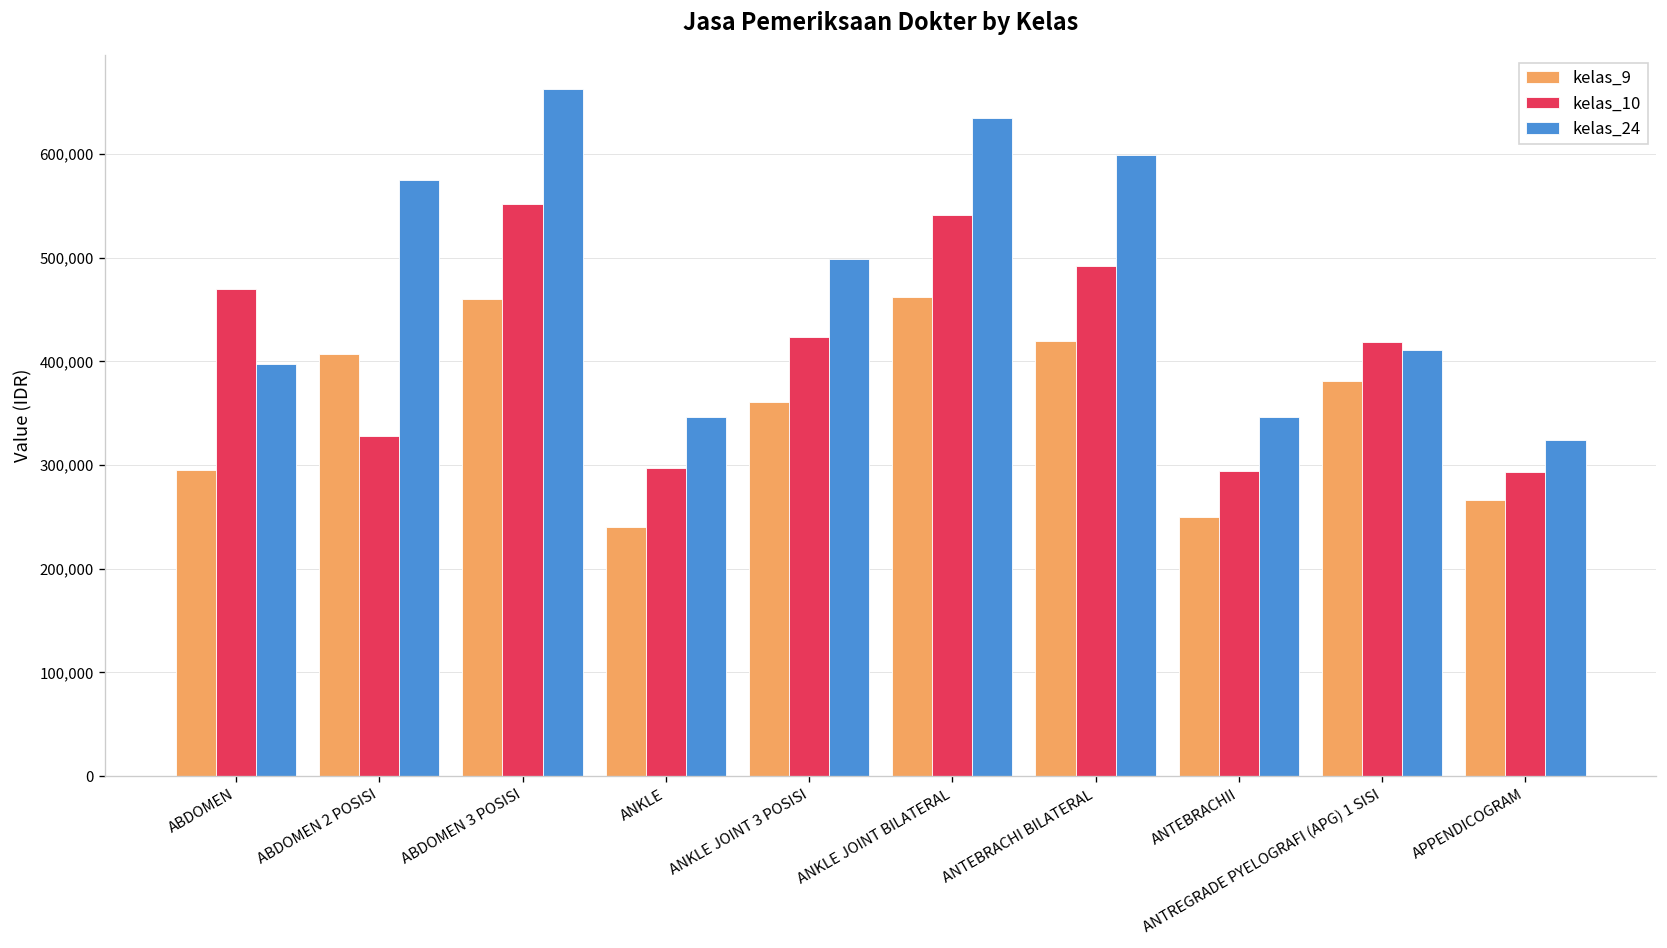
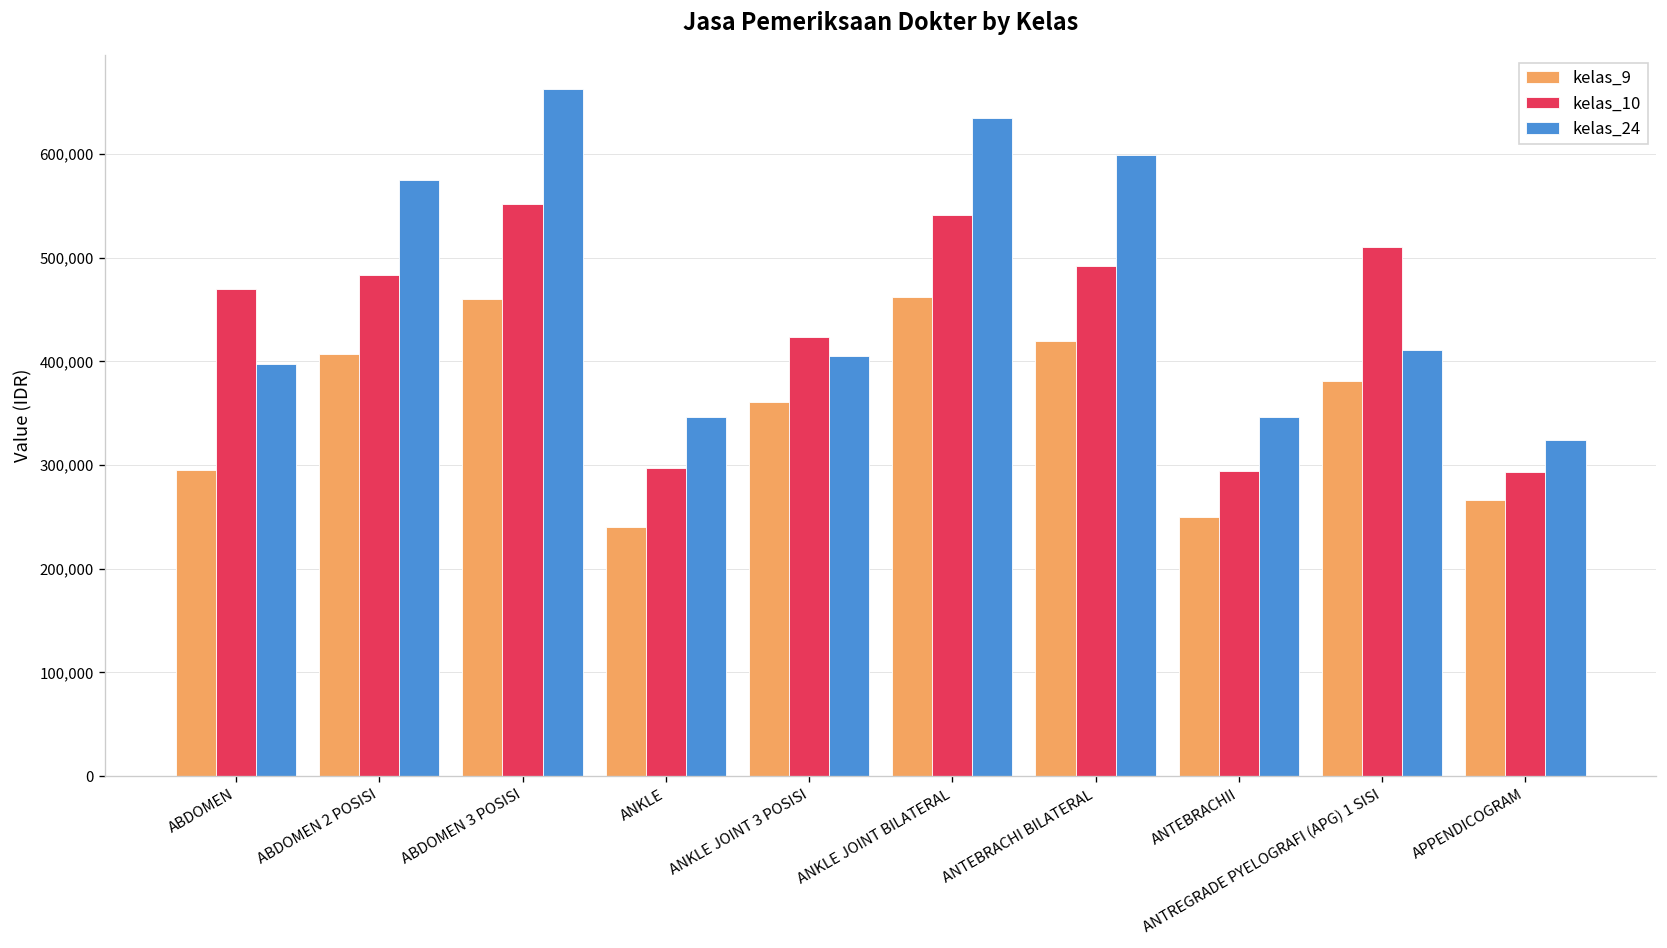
kelas_10, ABDOMEN 2 POSISI: 330,000 -> 480,000
kelas_24, ANKLE JOINT 3 POSISI: 500,000 -> 410,000
kelas_10, ANTREGRADE PYELOGRAFI (APG) 1 SISI: 420,000 -> 510,000
